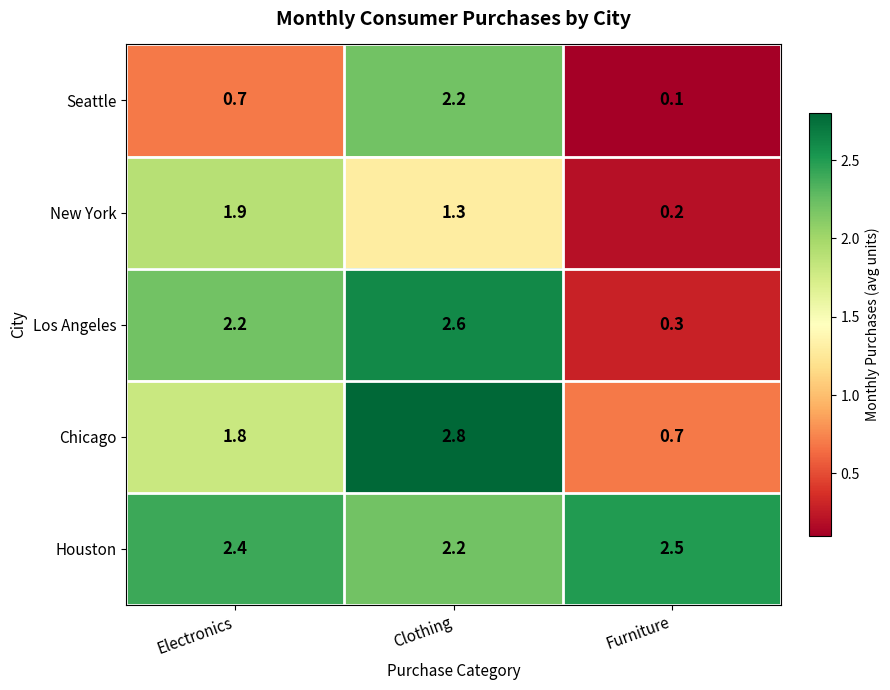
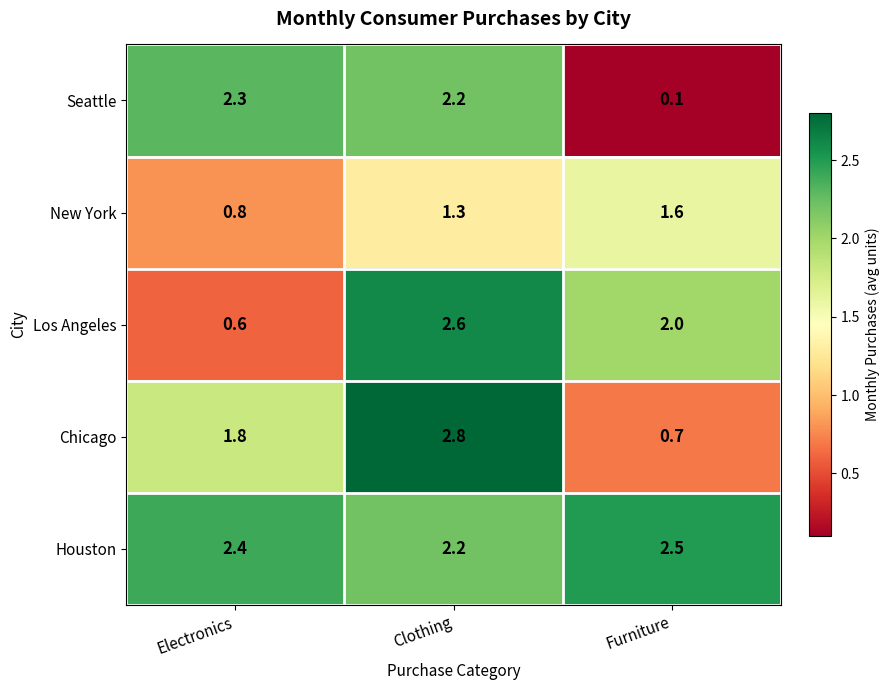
Seattle, Electronics: 0.7 -> 2.3
New York, Electronics: 1.9 -> 0.8
New York, Furniture: 0.2 -> 1.6
Los Angeles, Electronics: 2.2 -> 0.6
Los Angeles, Furniture: 0.3 -> 2.0
